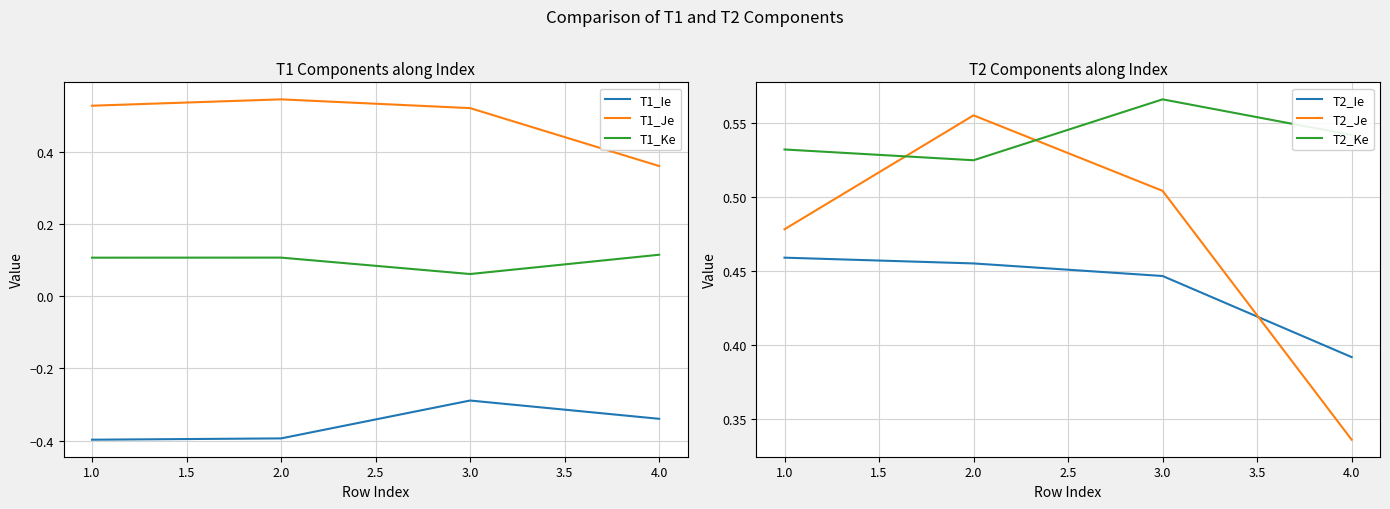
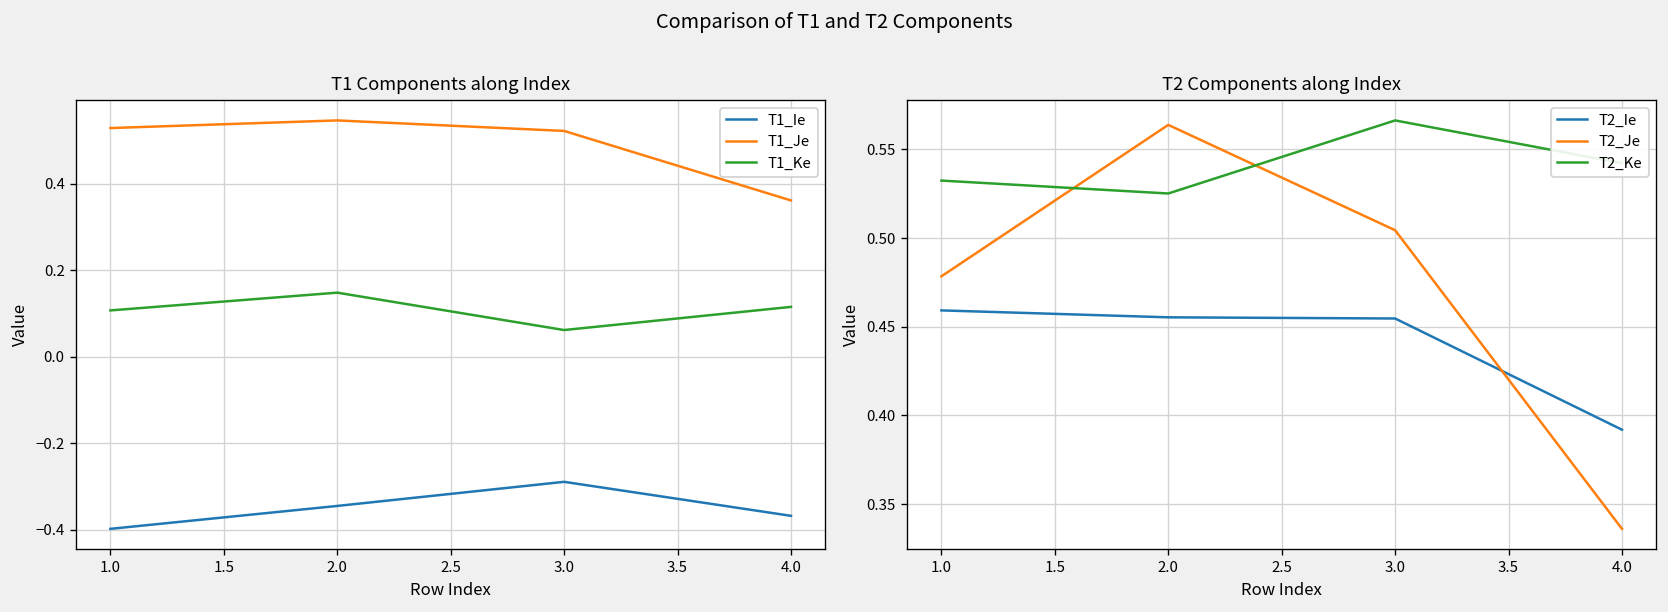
T1 Components along Index, T1_Ie, 2.0: -0.39 -> -0.34
T1 Components along Index, T1_Ke, 2.0: 0.11 -> 0.15
T1 Components along Index, T1_Ie, 4.0: -0.34 -> -0.37
T2 Components along Index, T2_Je, 2.0: 0.555 -> 0.564
T2 Components along Index, T2_Ie, 3.0: 0.447 -> 0.455
